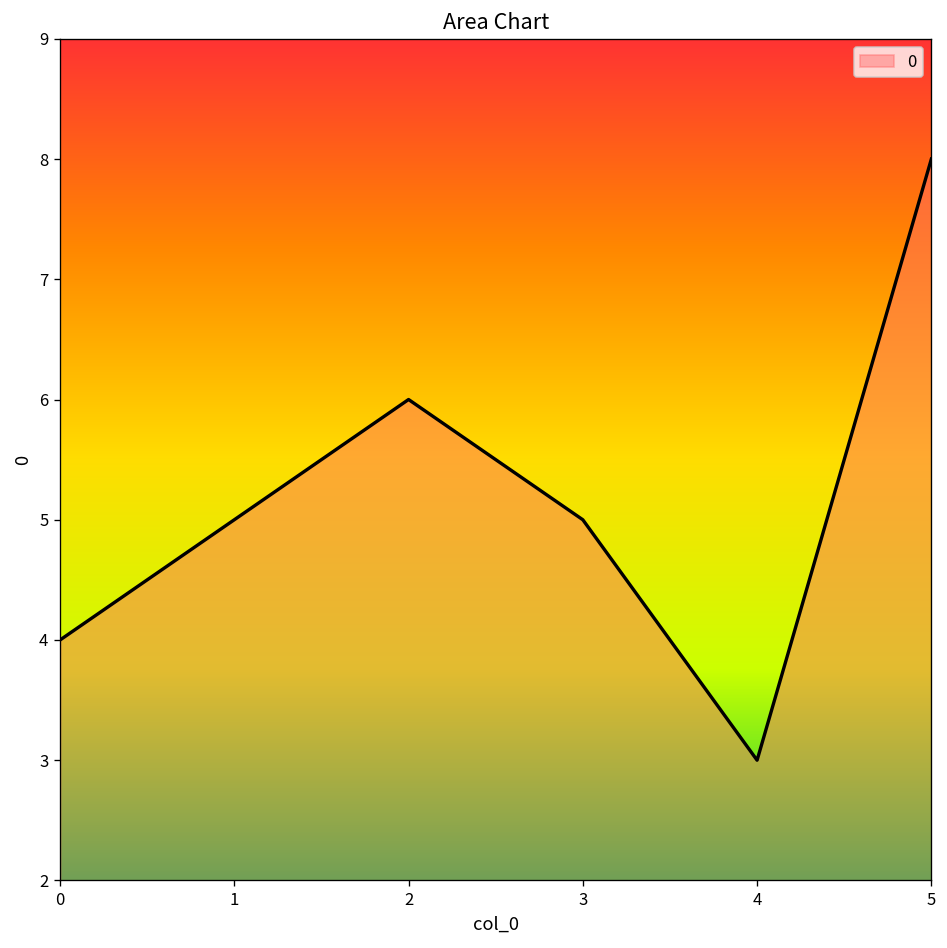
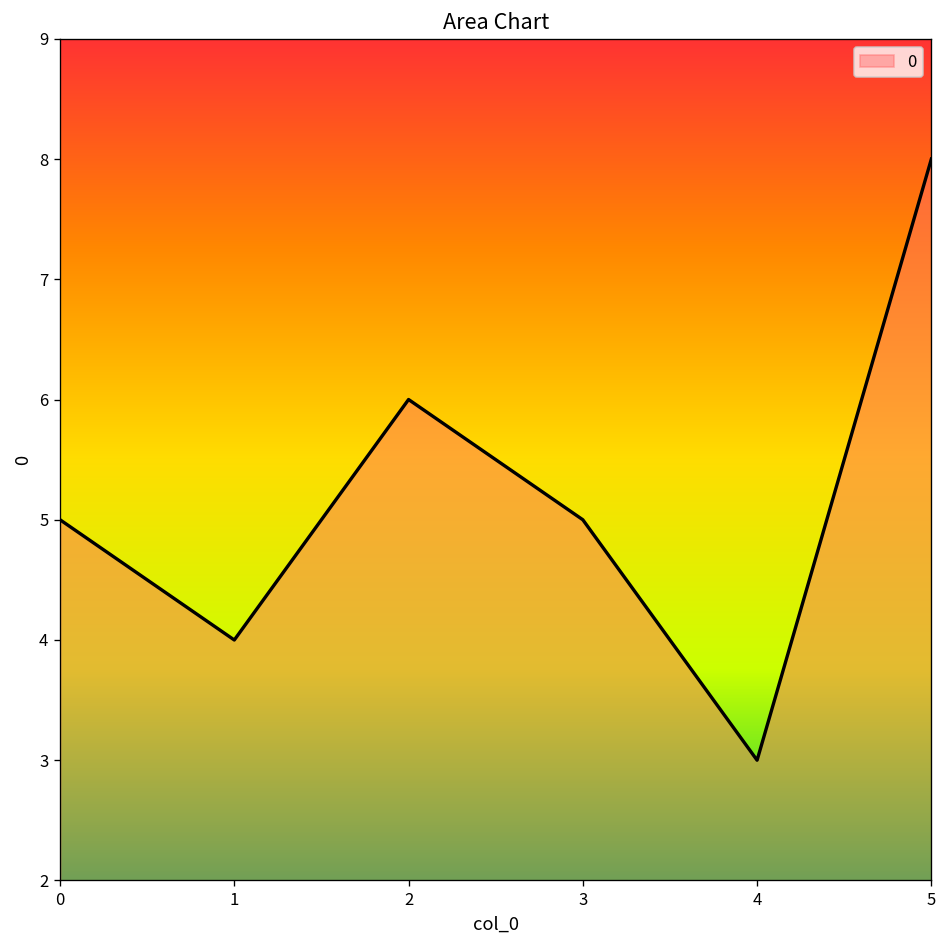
0: 4 -> 5
1: 5 -> 4
